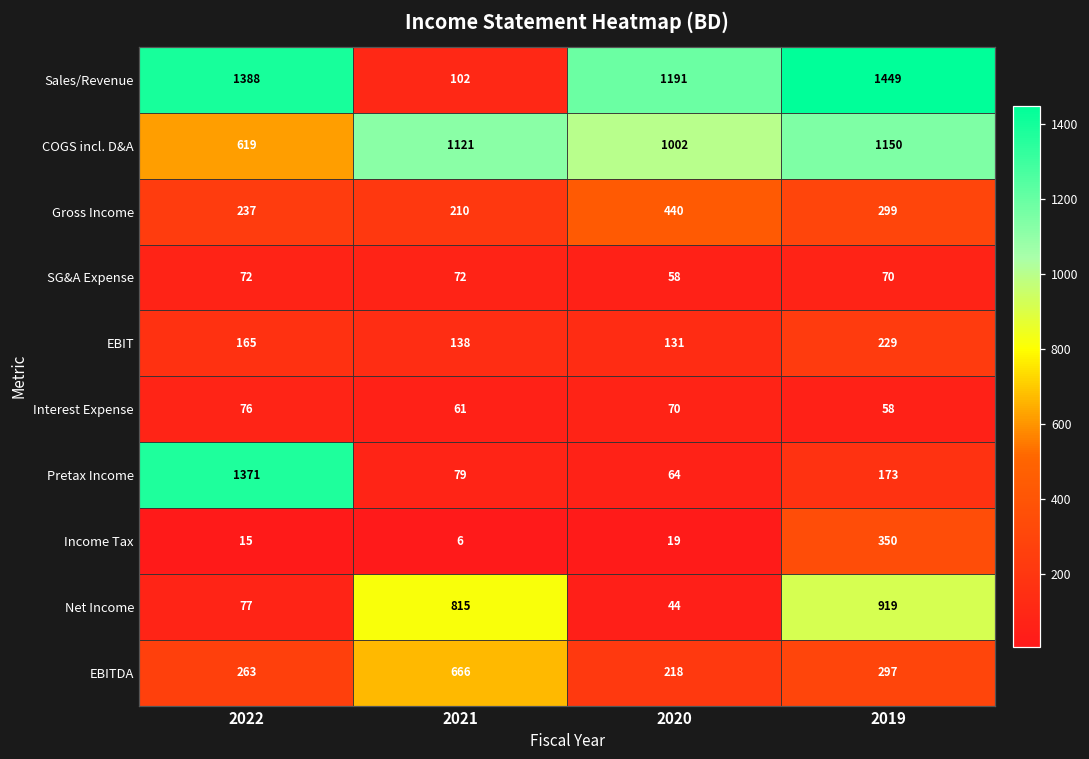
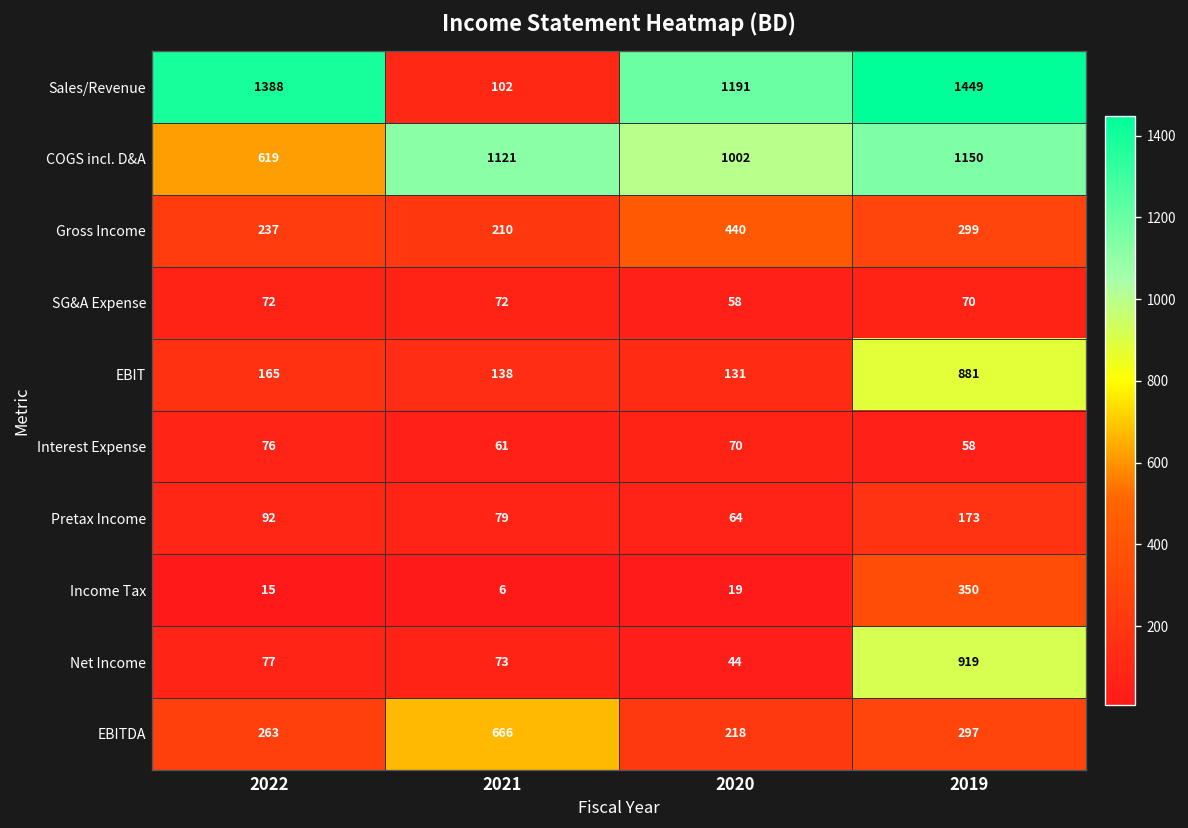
EBIT, 2019: 229 -> 881
Pretax Income, 2022: 1371 -> 92
Net Income, 2021: 815 -> 73
